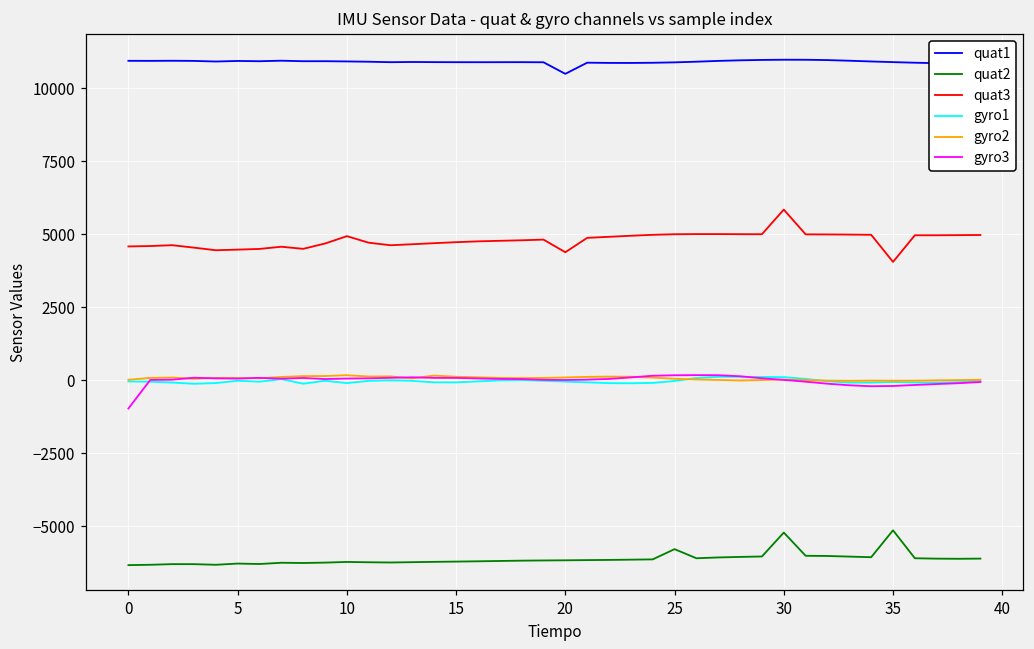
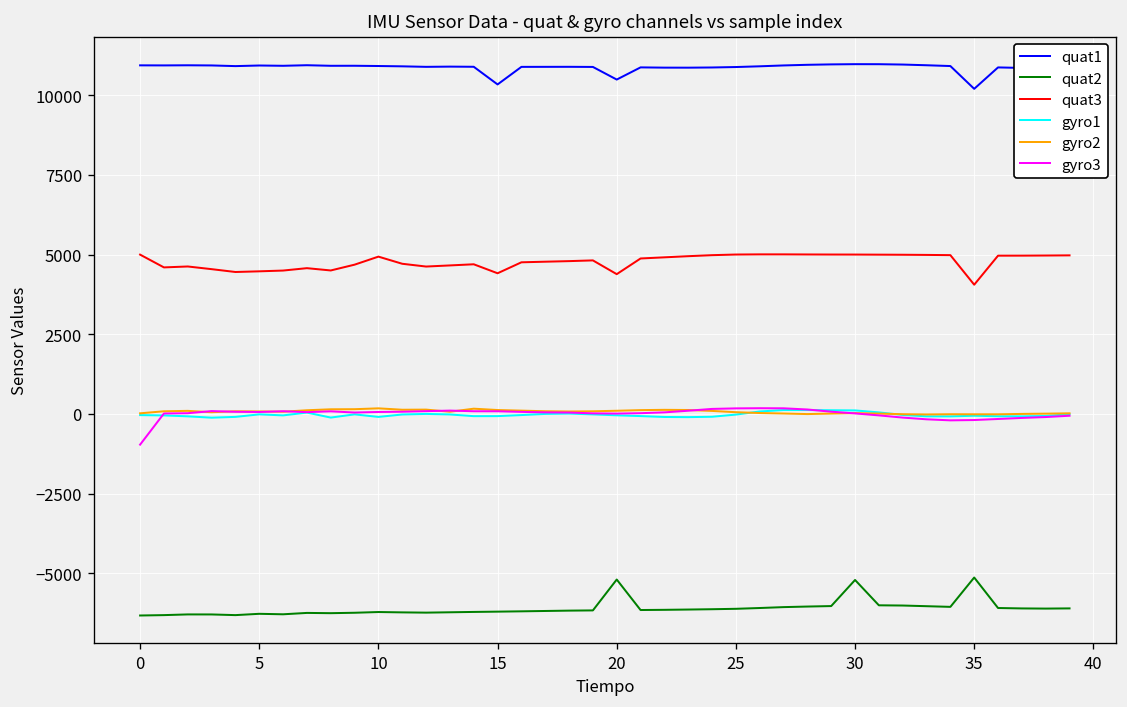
quat3, 0: 4600 -> 5000
quat1, 15: 10900 -> 10300
quat3, 15: 4700 -> 4400
quat2, 20: -6200 -> -5200
quat2, 25: -5800 -> -6100
quat3, 30: 5800 -> 5000
quat1, 35: 10900 -> 10200
